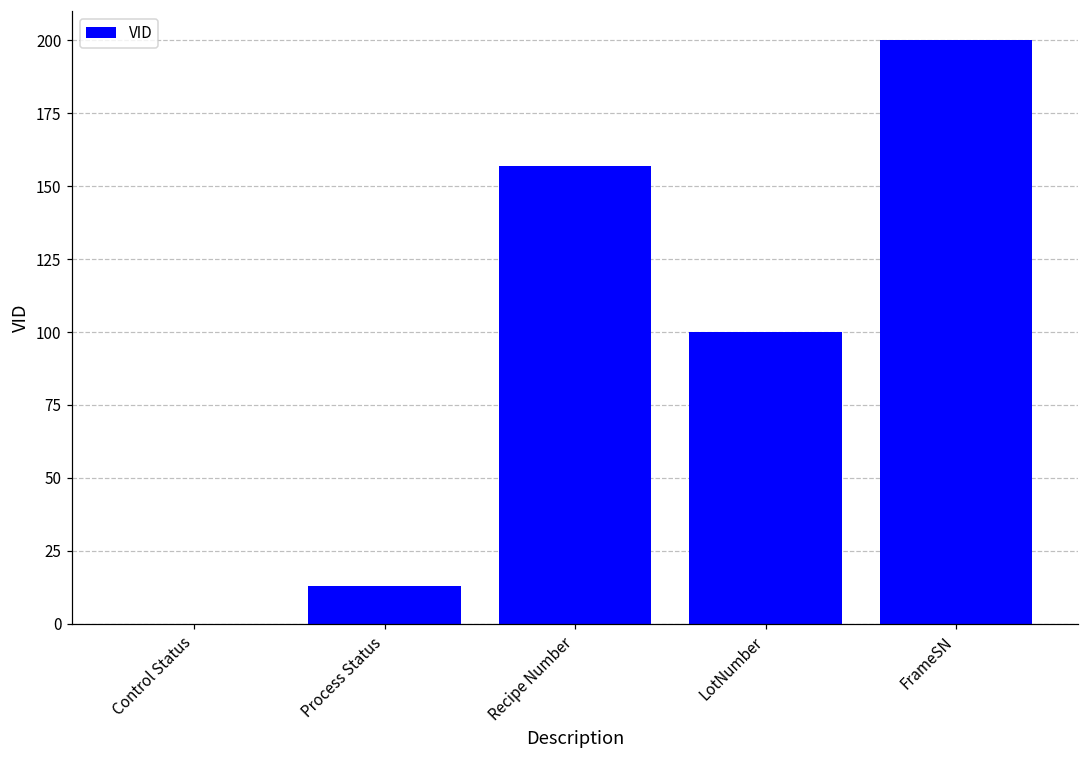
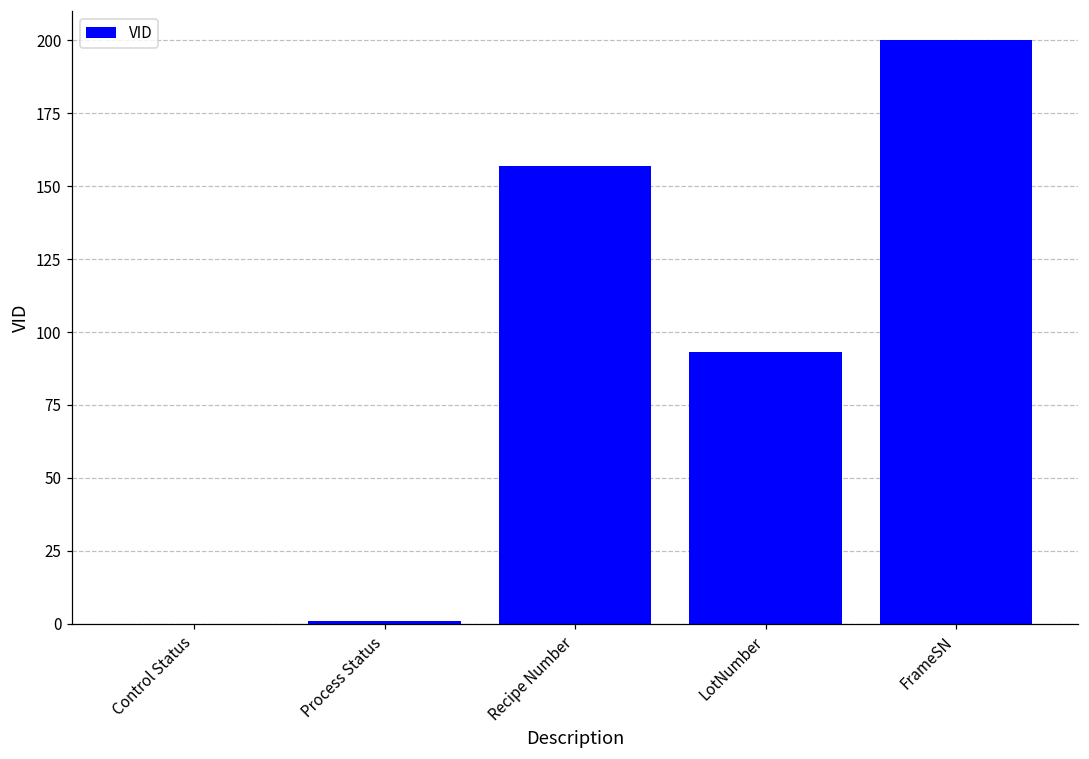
Process Status: 13 -> 1
LotNumber: 100 -> 93
